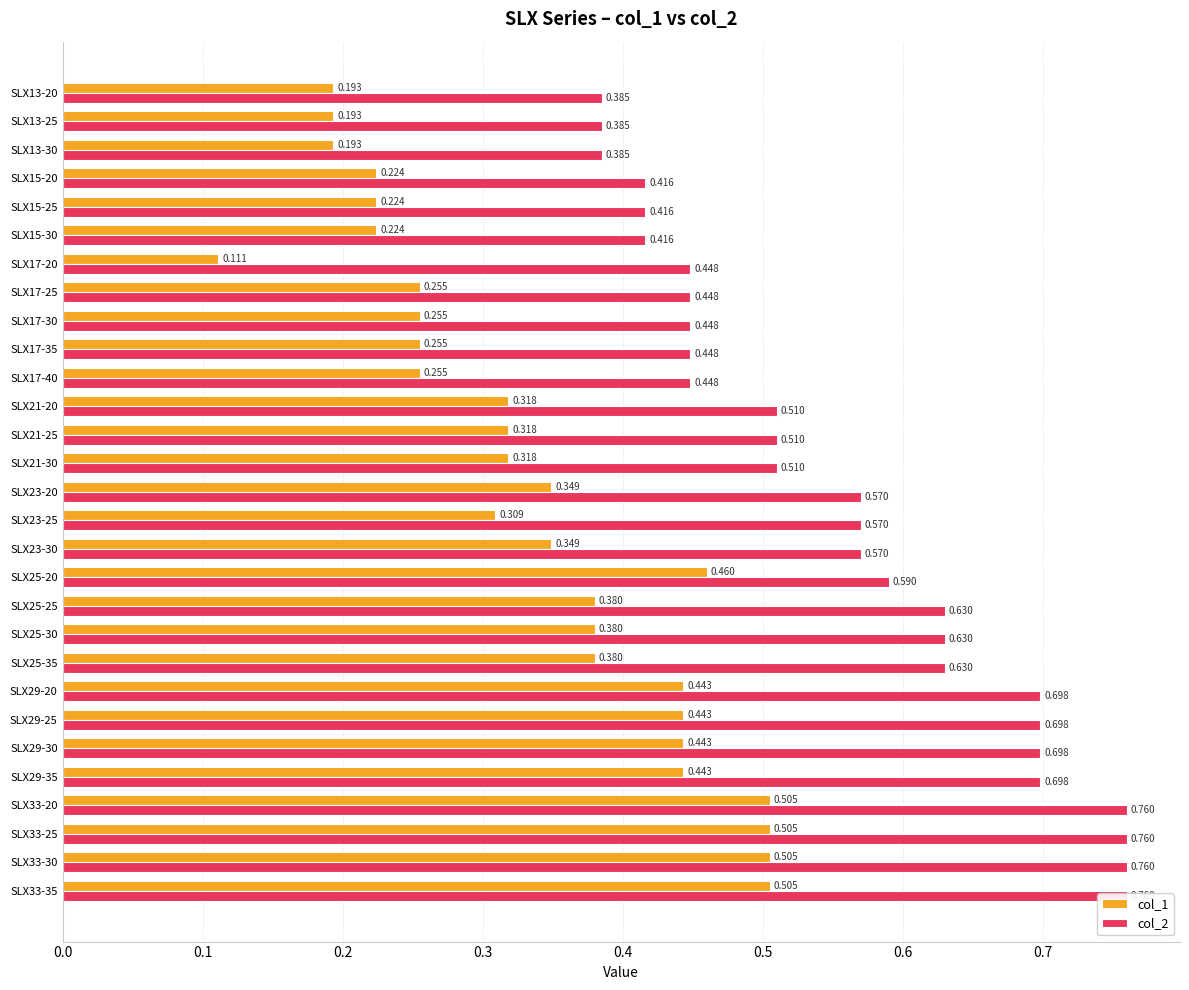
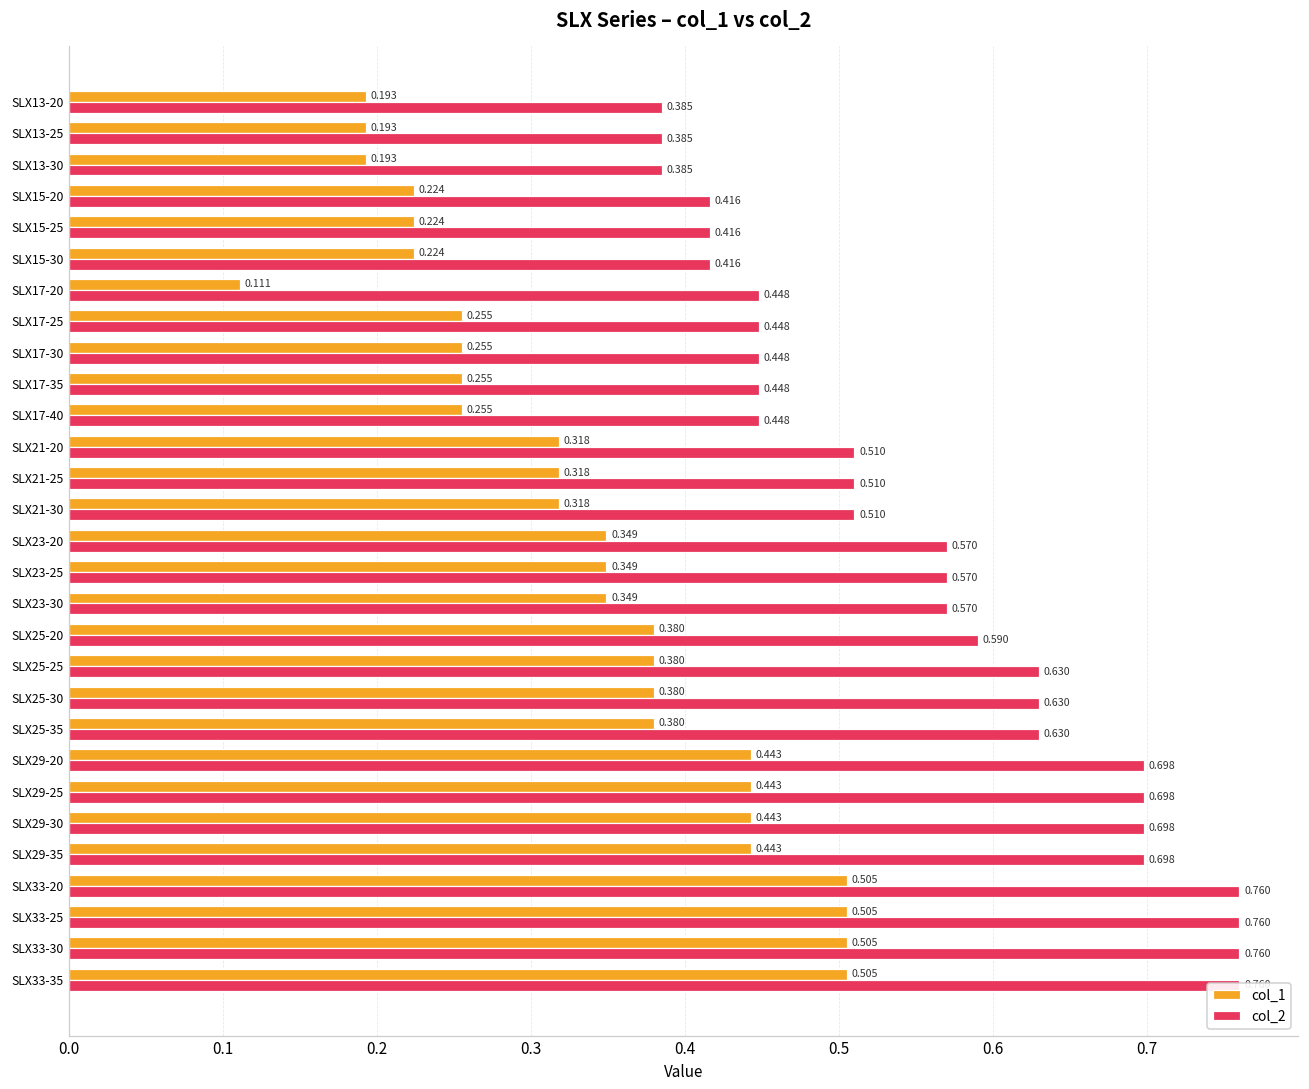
col_1, SLX23-25: 0.309 -> 0.349
col_1, SLX25-20: 0.460 -> 0.380
